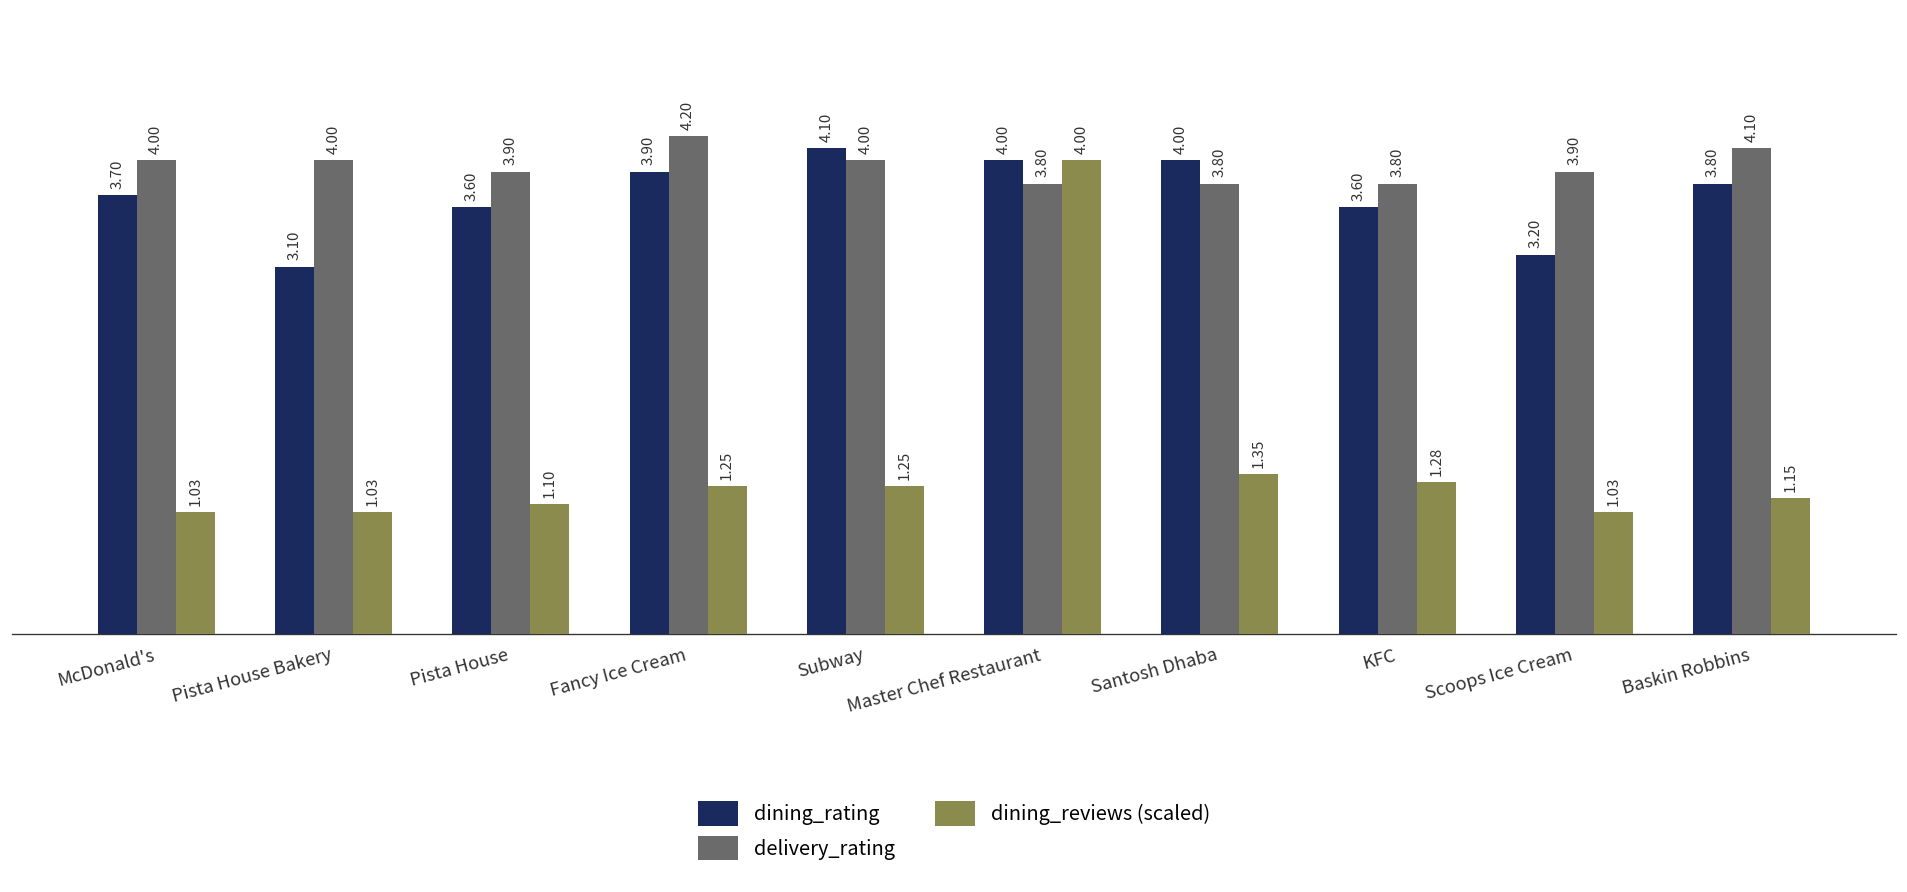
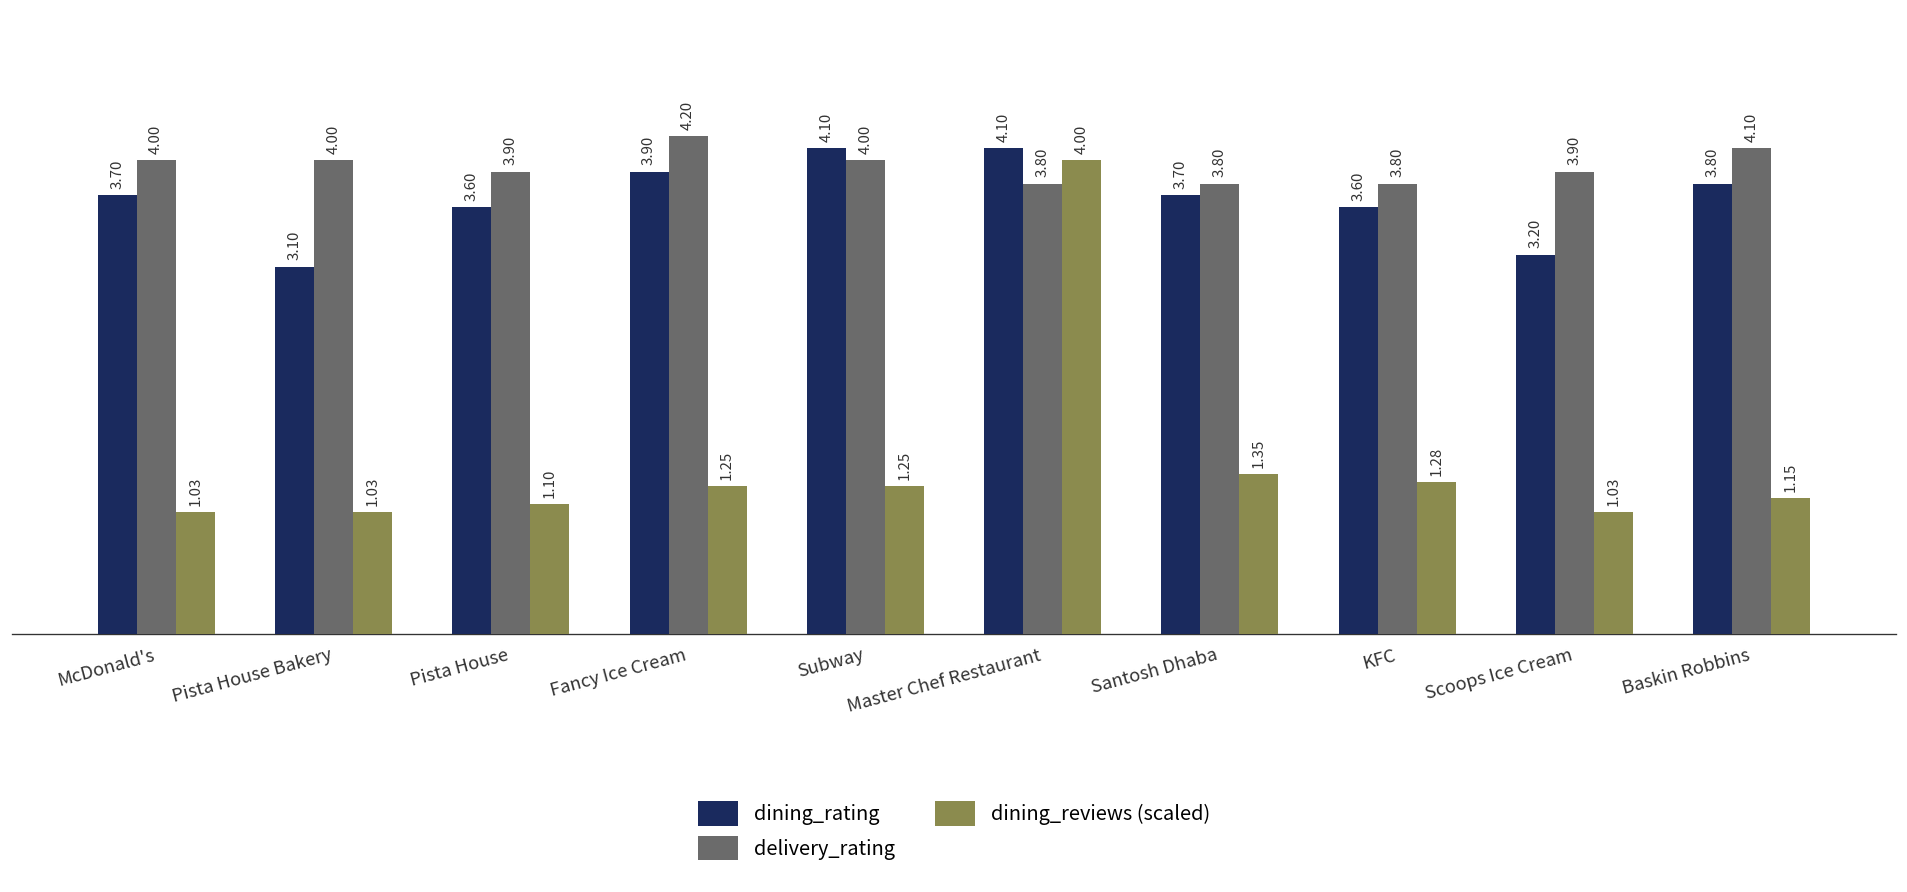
dining_rating, Master Chef Restaurant: 4.00 -> 4.10
dining_rating, Santosh Dhaba: 4.00 -> 3.70
